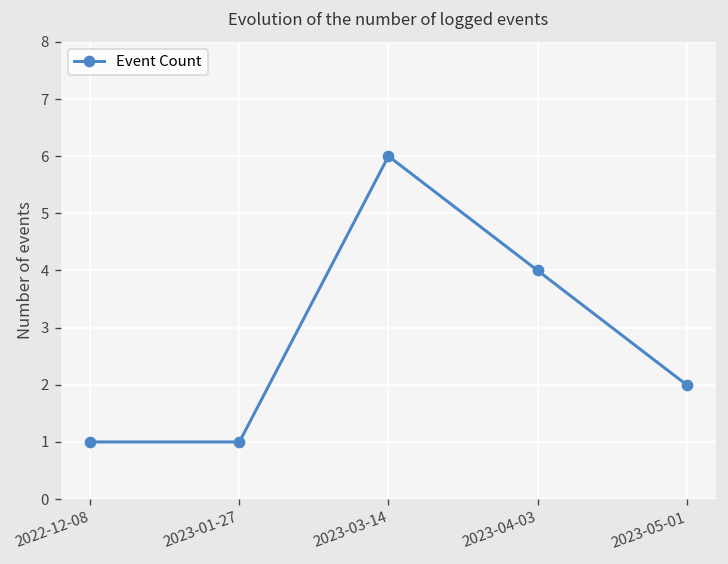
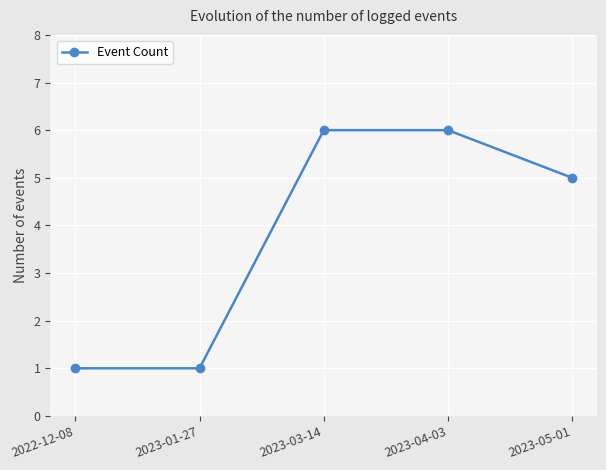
2023-04-03: 4 -> 6
2023-05-01: 2 -> 5
